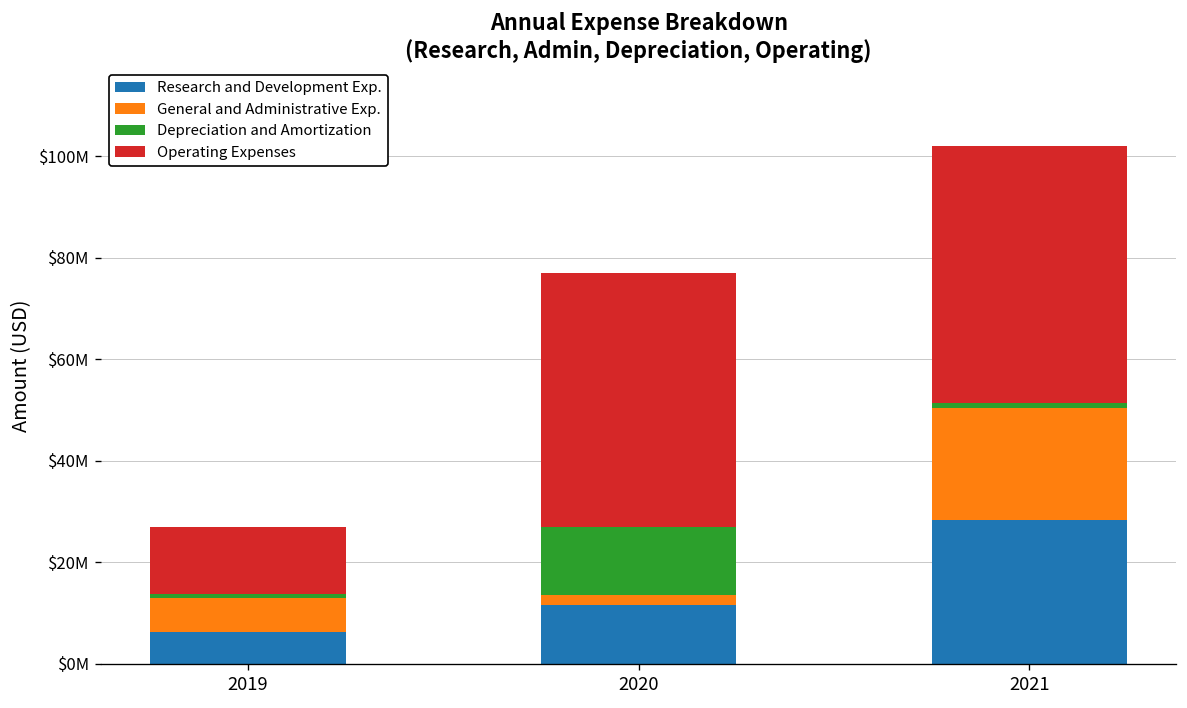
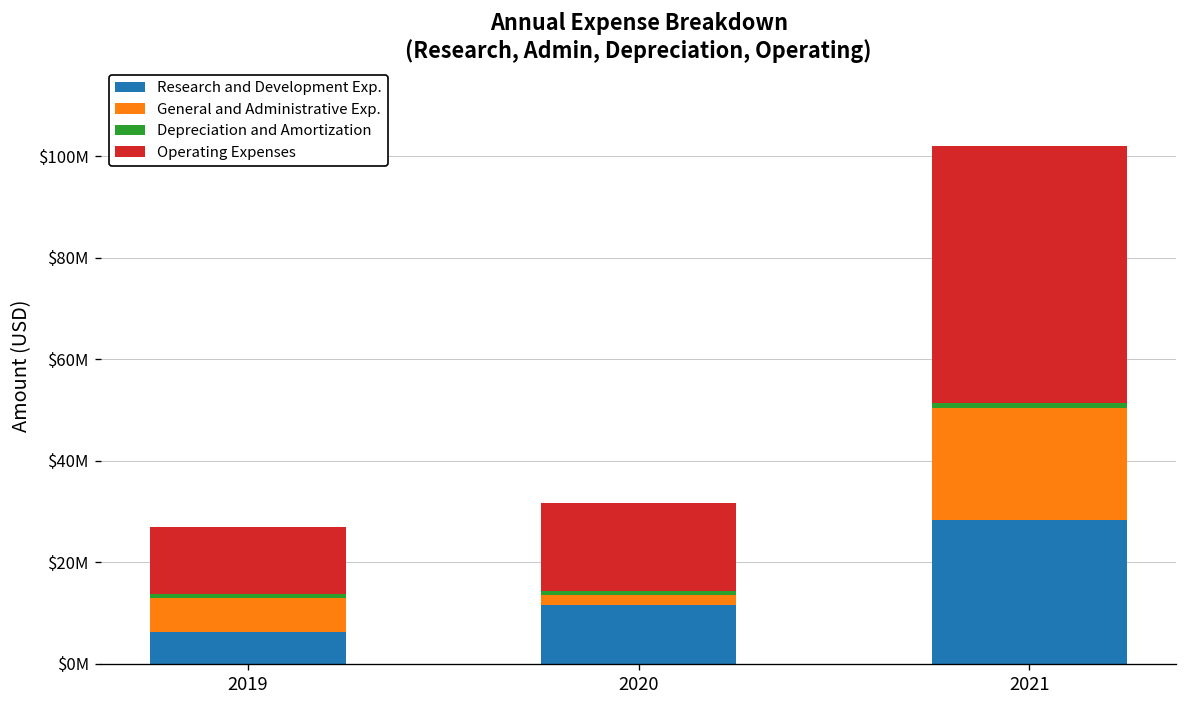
Depreciation and Amortization, 2020: $13000000 -> $1000000
Operating Expenses, 2020: $50000000 -> $17000000
